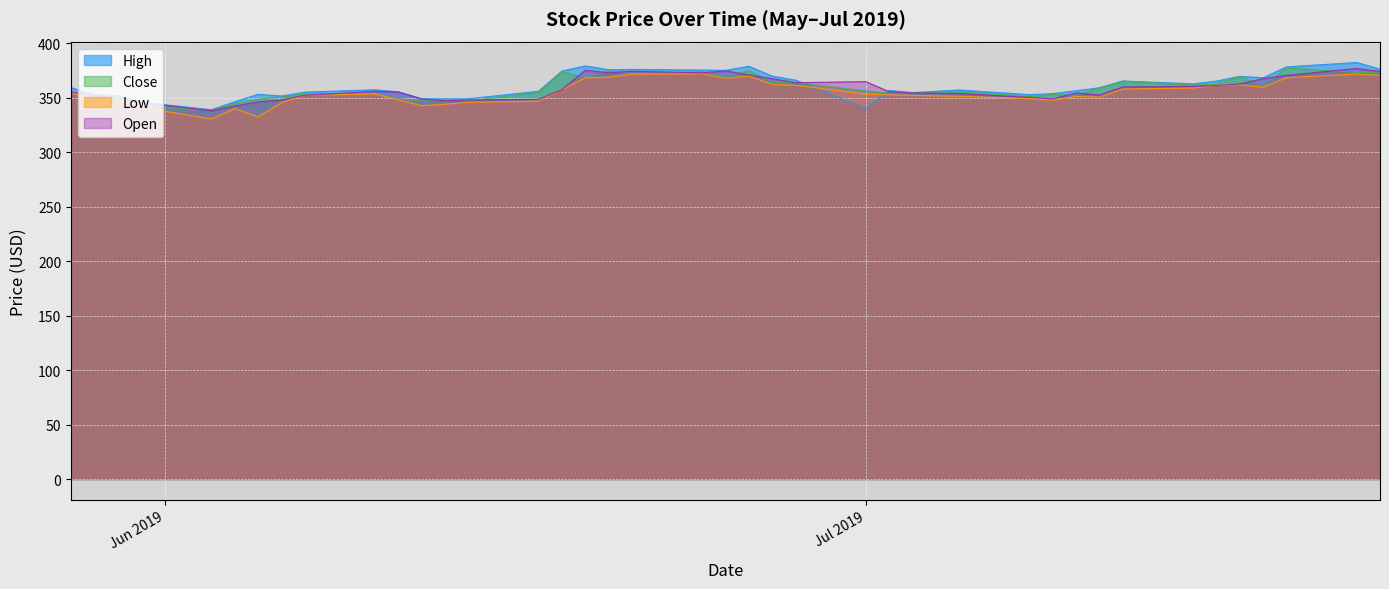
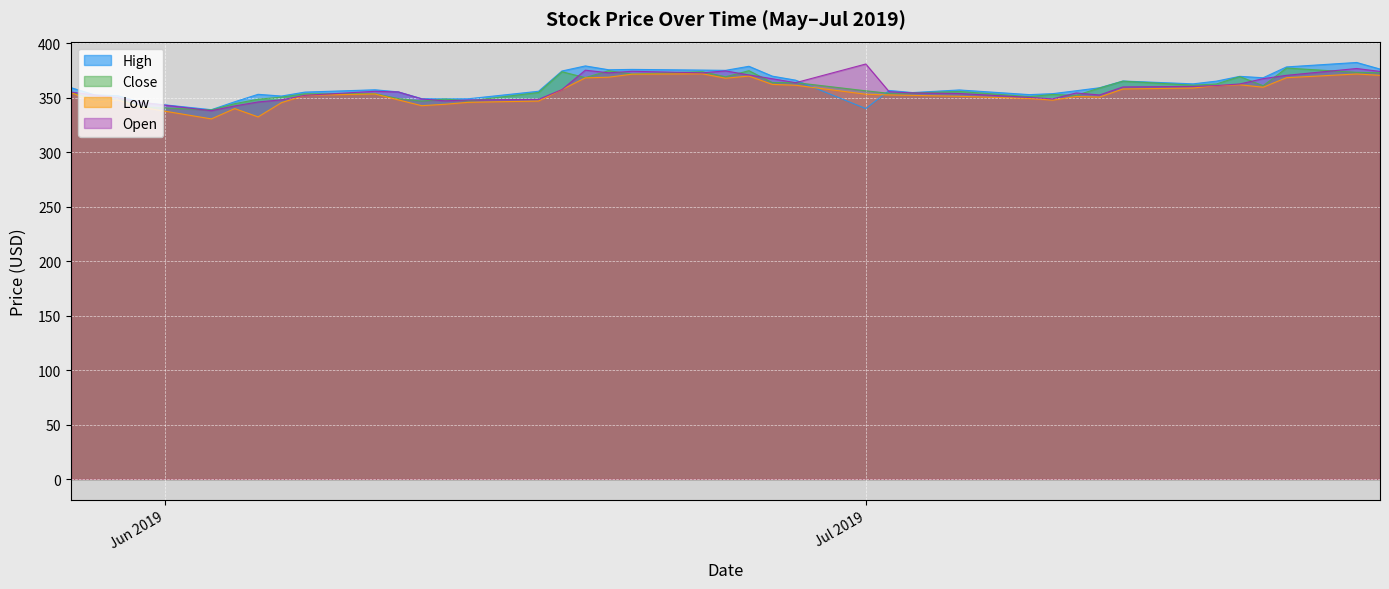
Open, Jul 2019: 365 -> 381
